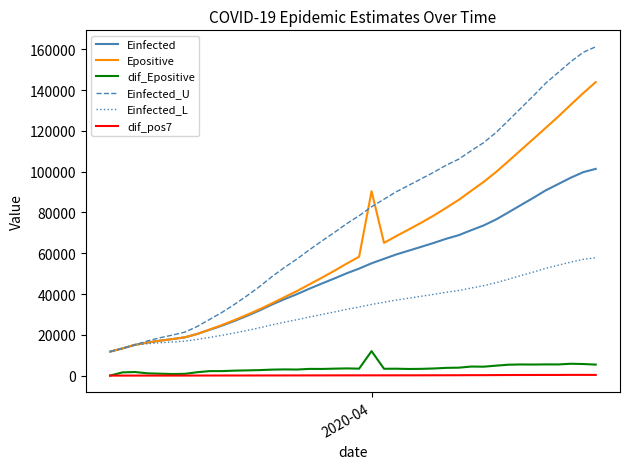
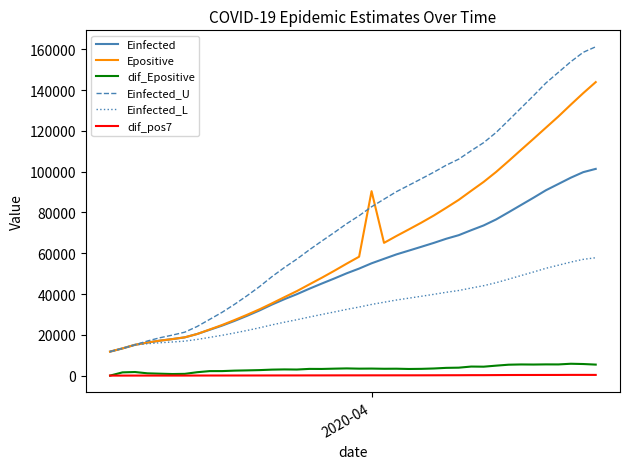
dif_Epositive, 2020-04: 12000 -> 3000
